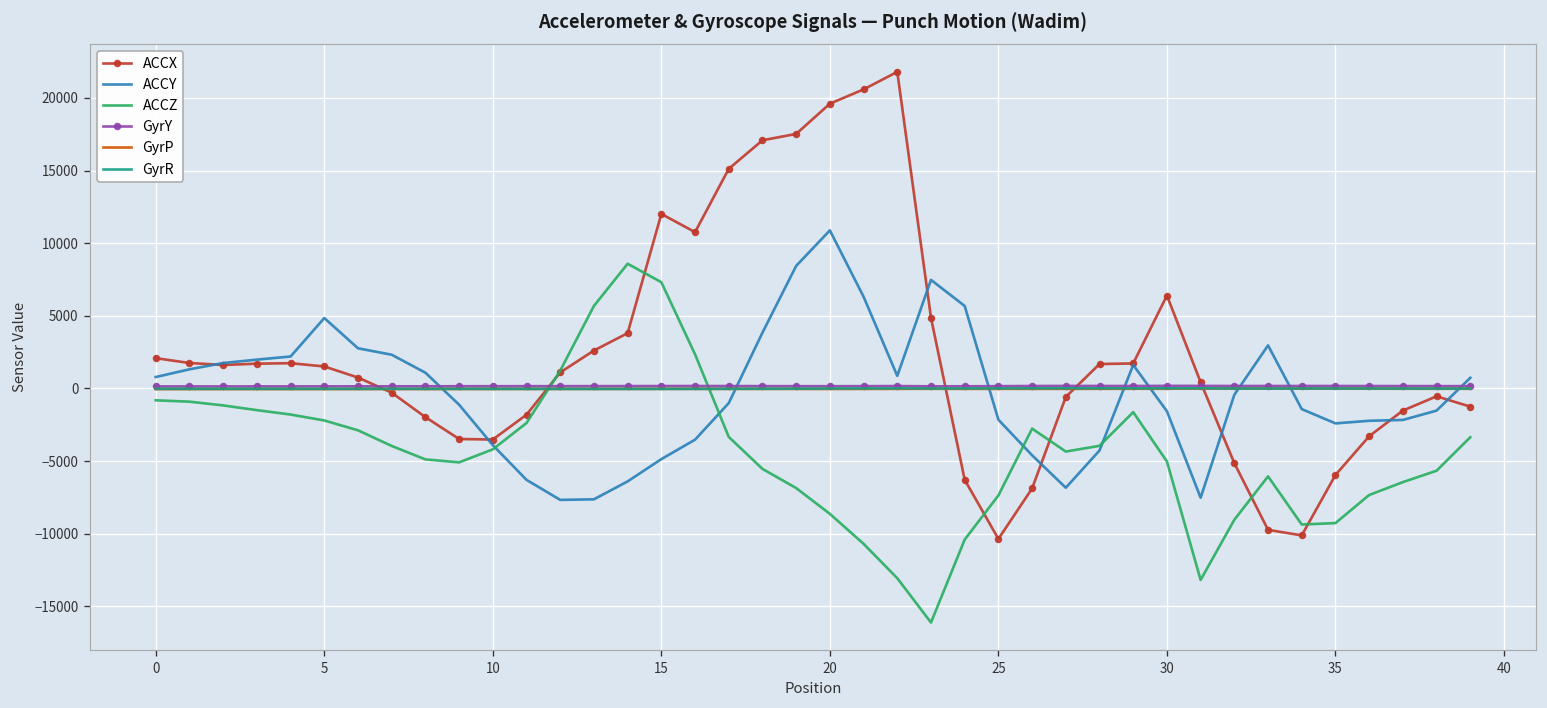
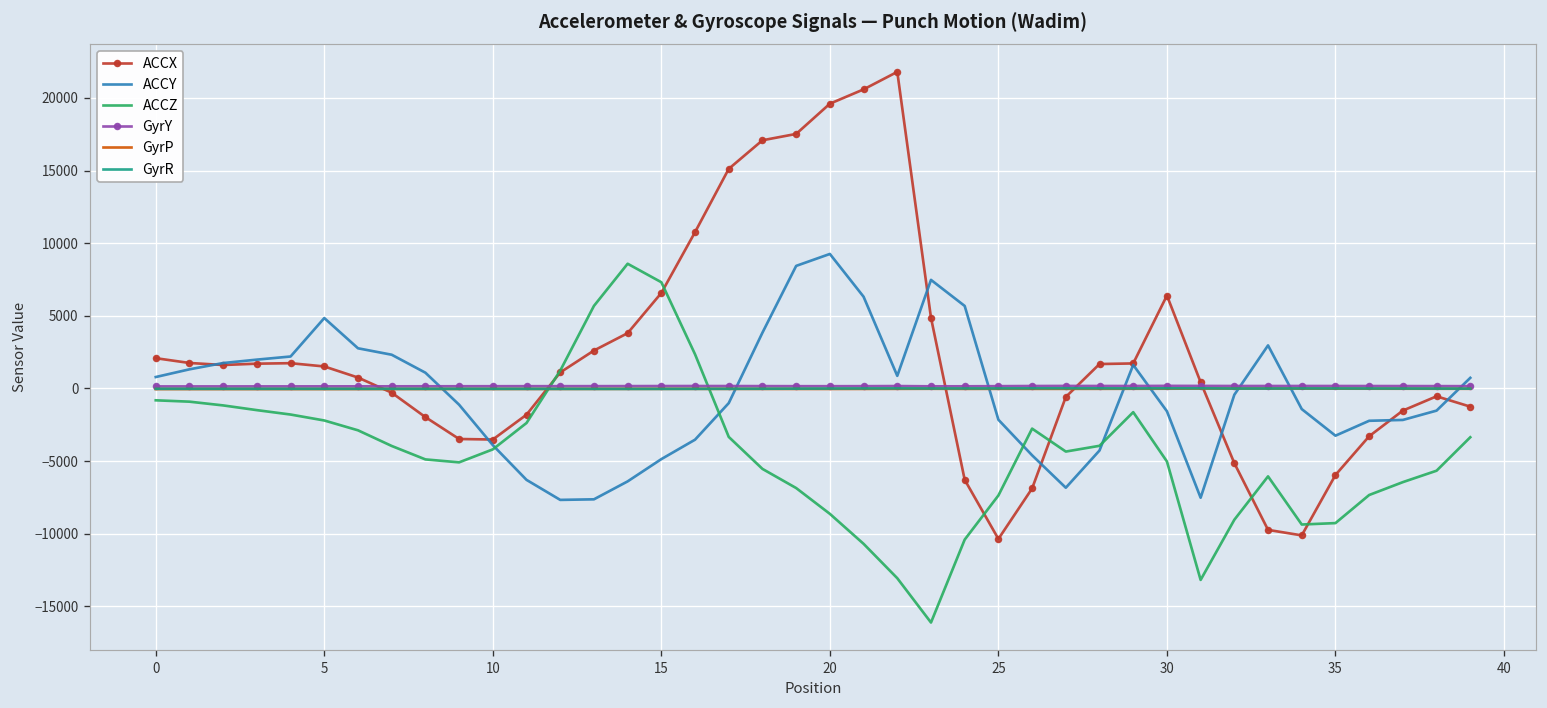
ACCX, 15: 12000 -> 6600
ACCY, 20: 10900 -> 9300
ACCY, 35: -2400 -> -3300
